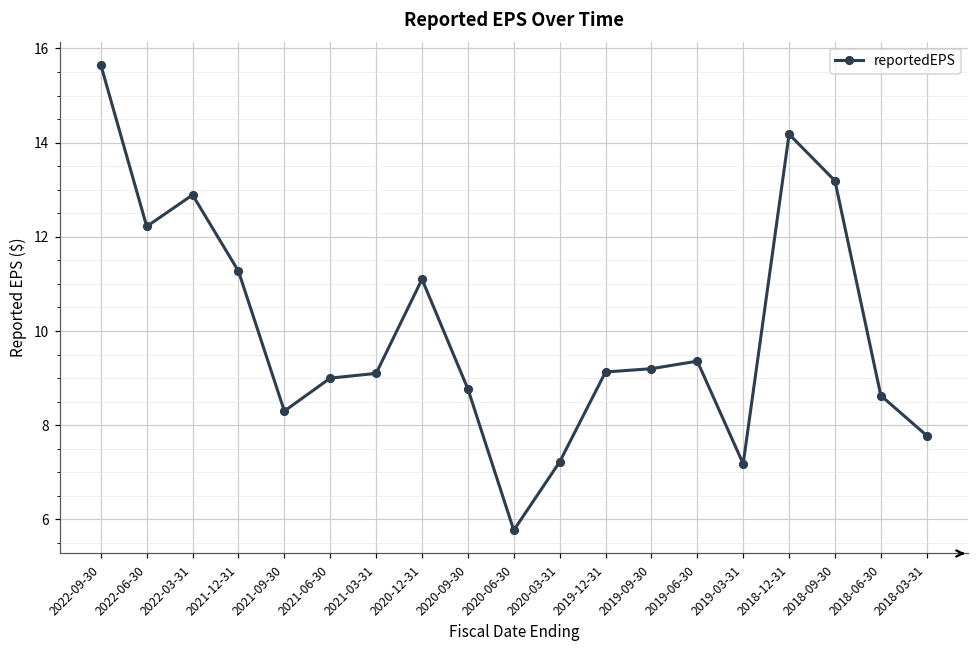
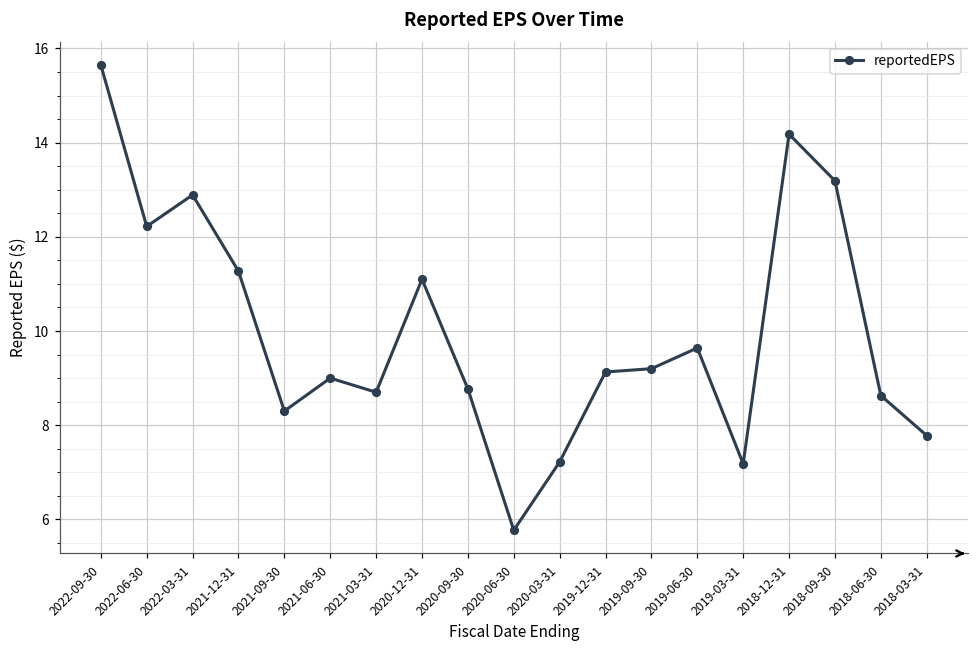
2021-03-31: 9.1 -> 8.7
2019-06-30: 9.4 -> 9.6
